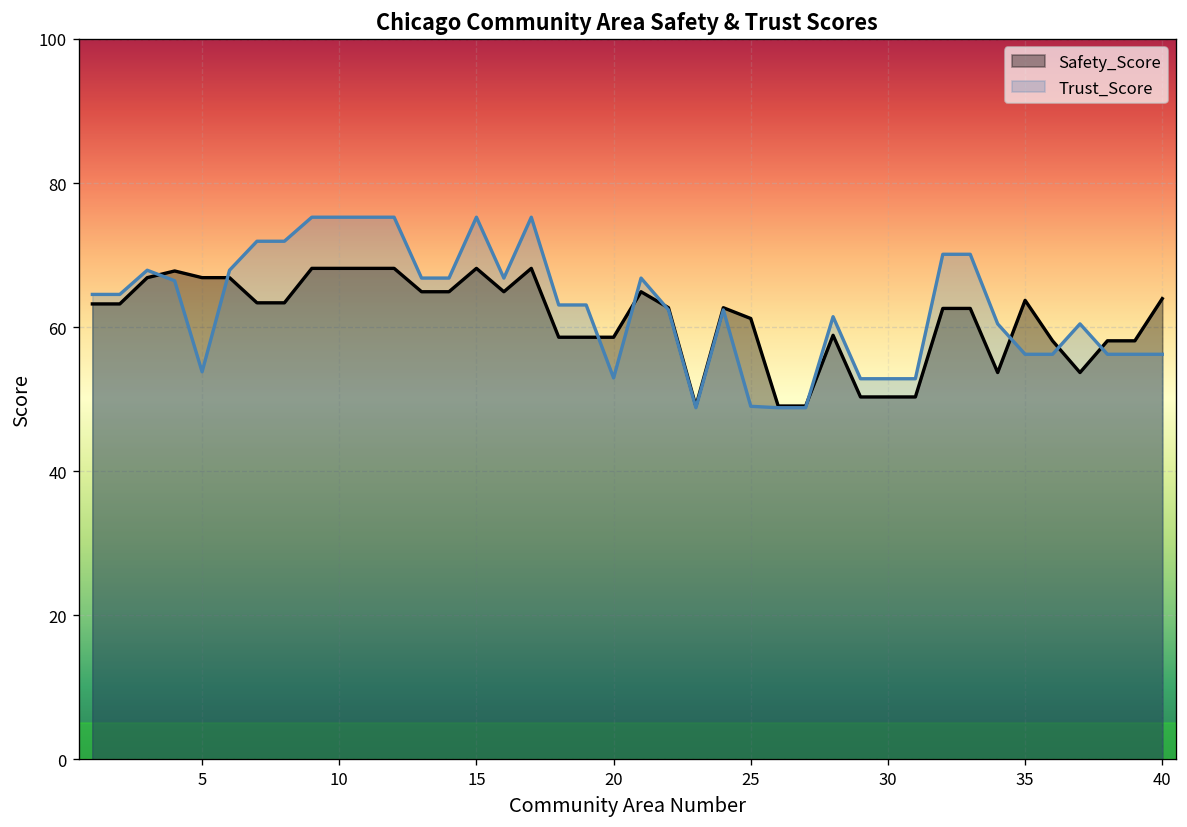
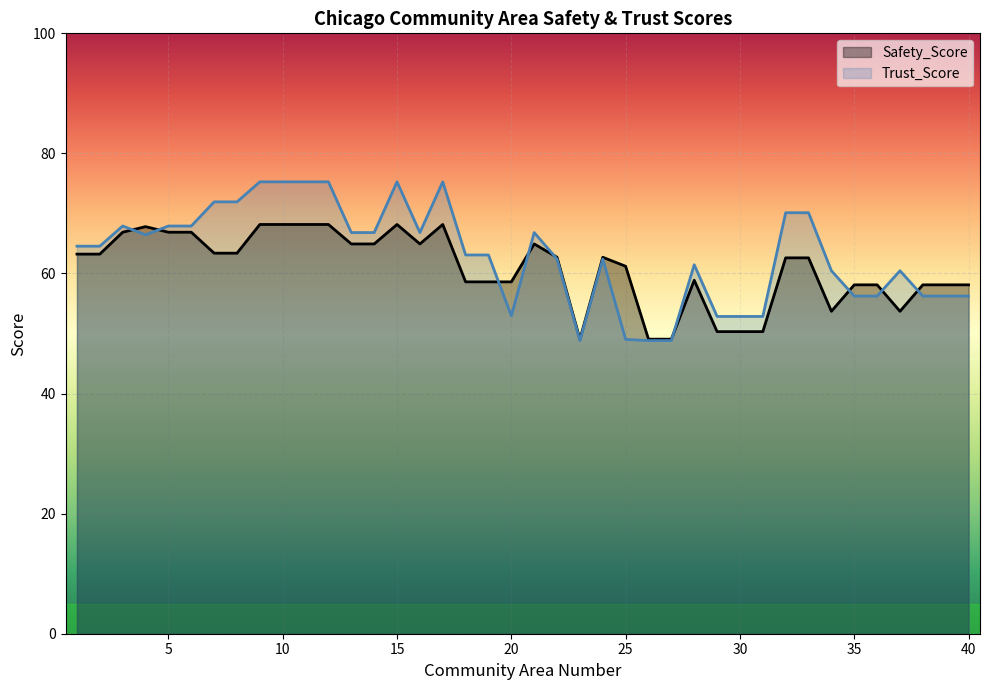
Trust_Score, 5: 54 -> 68
Safety_Score, 35: 64 -> 58
Safety_Score, 40: 64 -> 58
